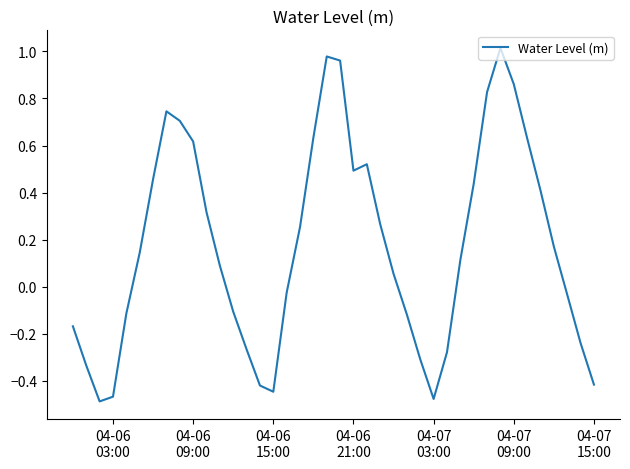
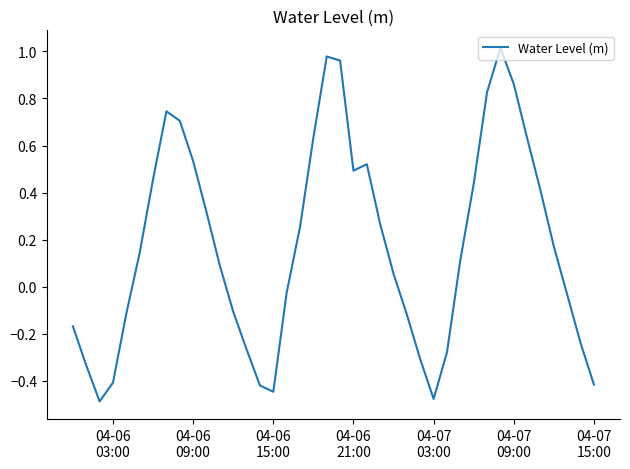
04-06 03:00: -0.47 -> -0.41
04-06 09:00: 0.62 -> 0.53
